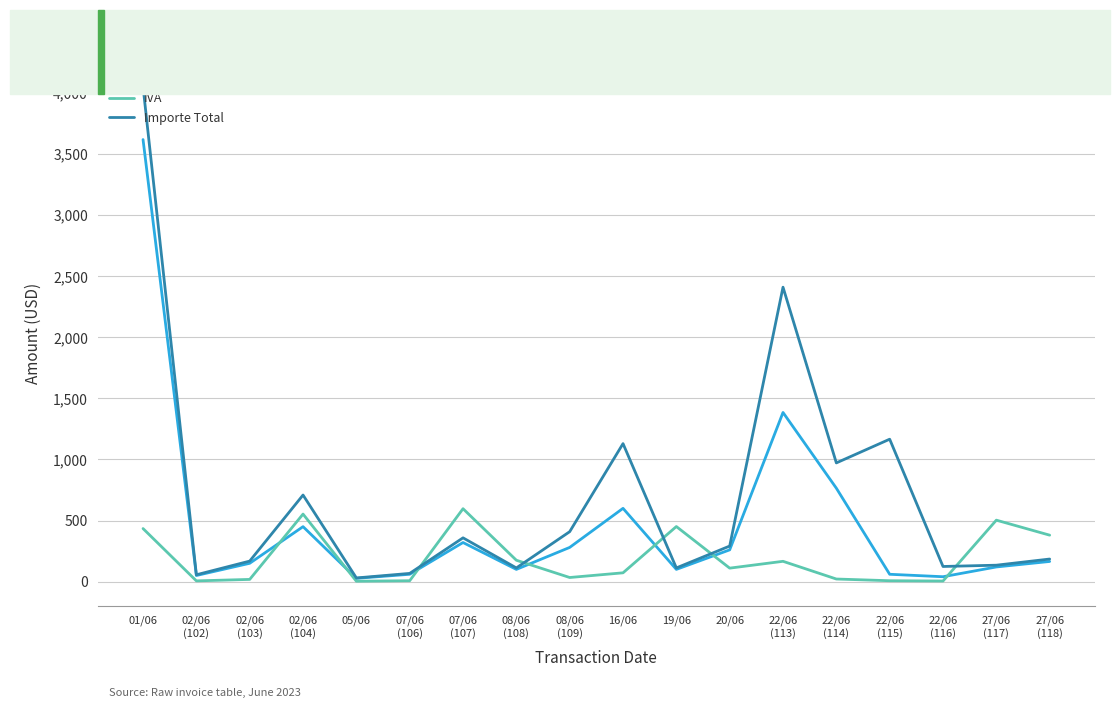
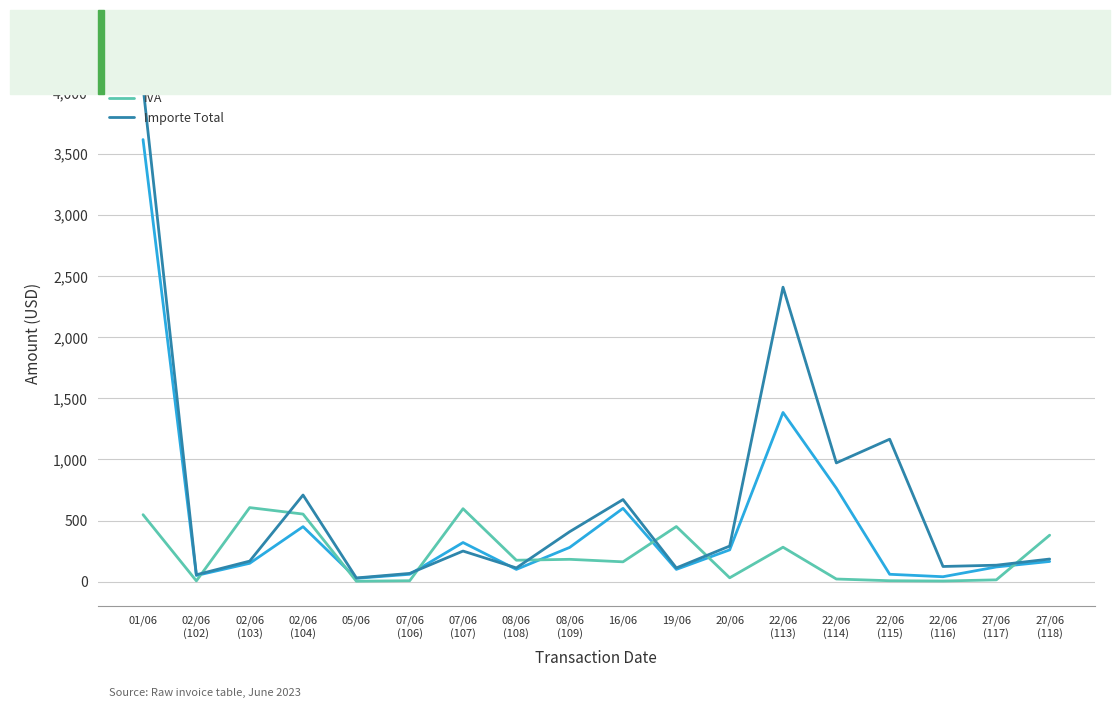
IVA, 01/06: 430 -> 550
IVA, 02/06 (103): 20 -> 610
Importe Total, 07/06 (107): 360 -> 250
IVA, 08/06 (109): 30 -> 180
IVA, 16/06: 70 -> 160
Importe Total, 16/06: 1,130 -> 670
IVA, 20/06: 110 -> 30
IVA, 22/06 (113): 170 -> 280
IVA, 27/06 (117): 500 -> 10
